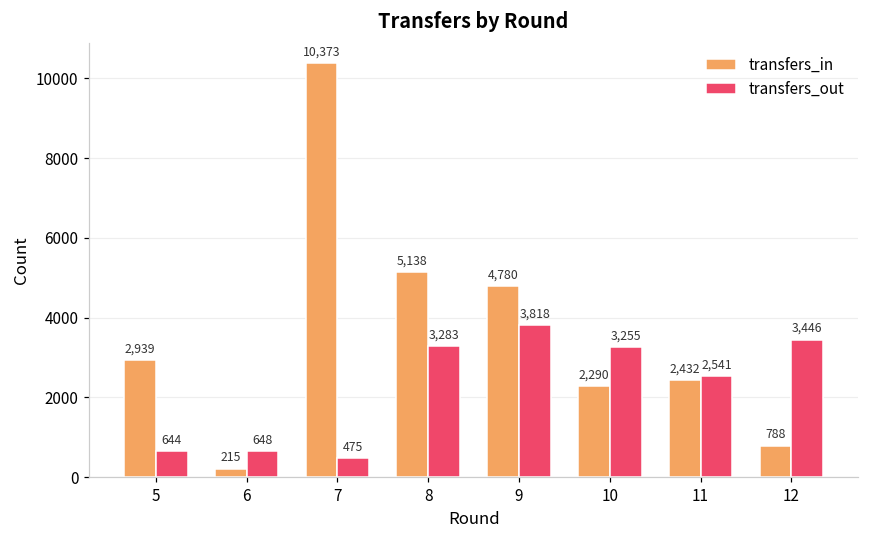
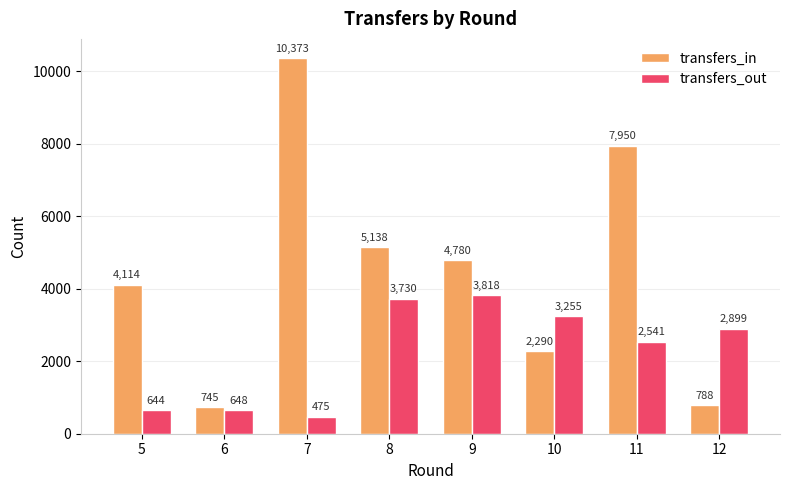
transfers_in, 5: 2,939 -> 4,114
transfers_in, 6: 215 -> 745
transfers_out, 8: 3,283 -> 3,730
transfers_in, 11: 2,432 -> 7,950
transfers_out, 12: 3,446 -> 2,899
